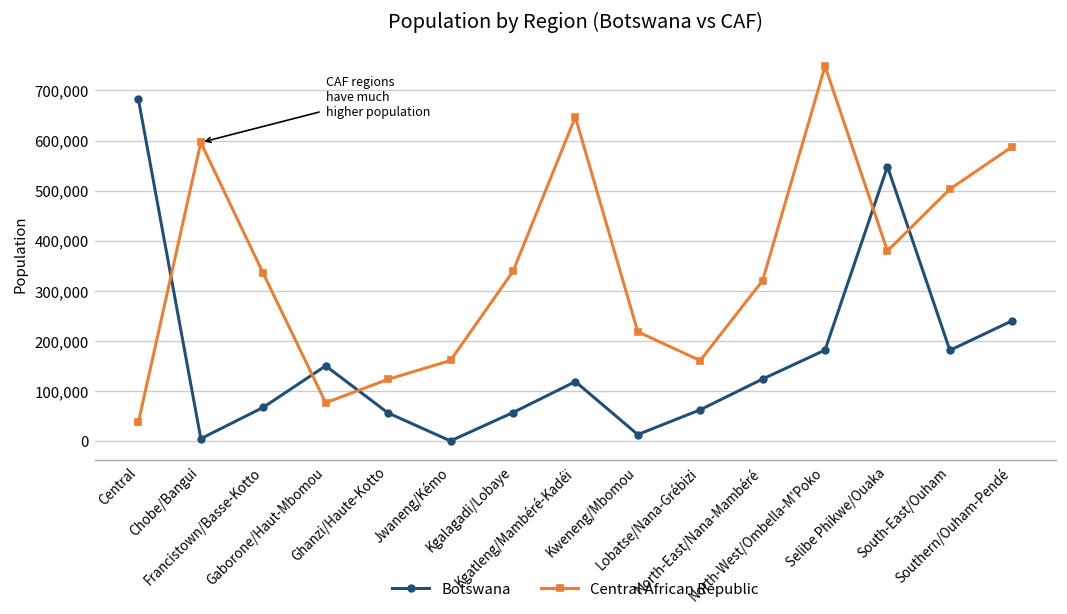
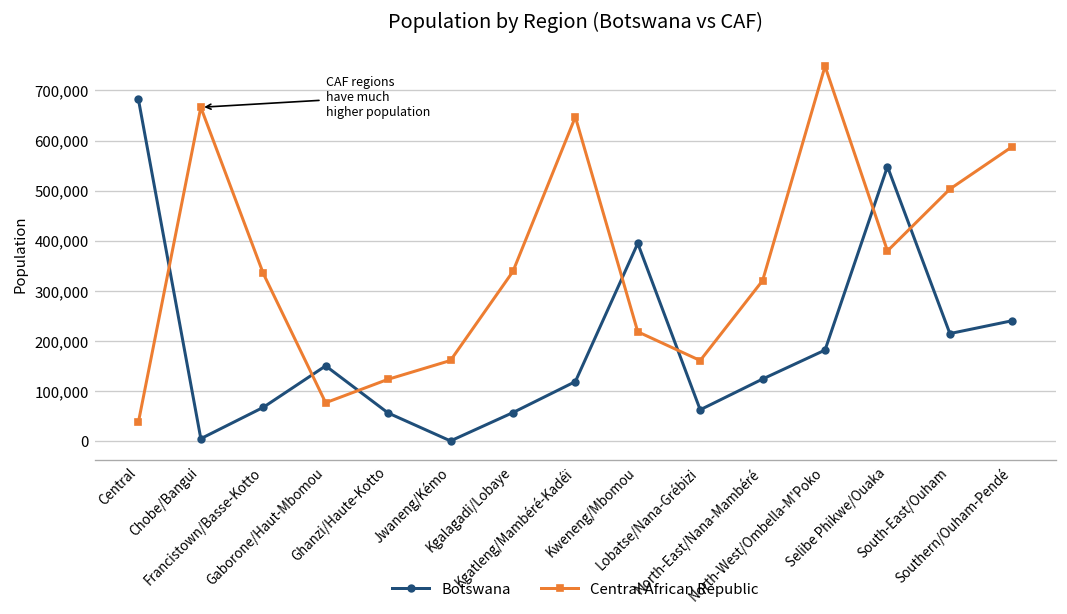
Central African Republic, Chobe/Bangui: 600,000 -> 670,000
Botswana, Kweneng/Mbomou: 10,000 -> 390,000
Botswana, South-East/Ouham: 180,000 -> 220,000
